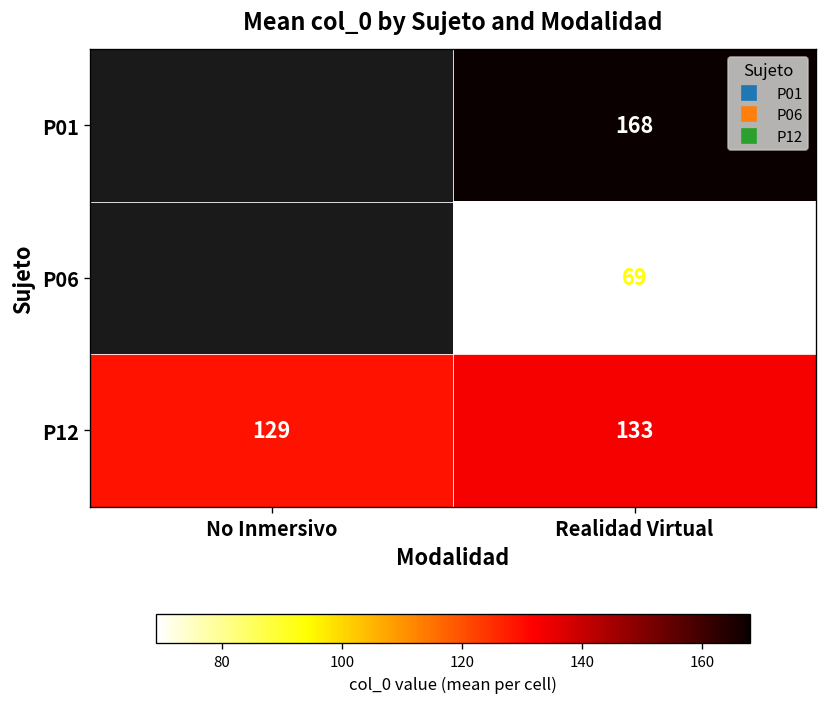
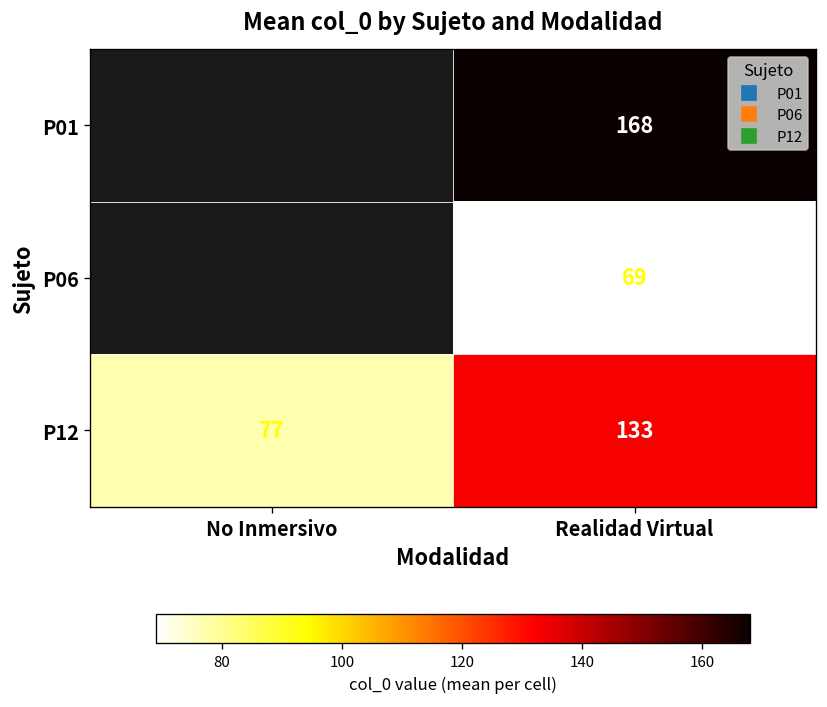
P12, No Inmersivo: 129 -> 77
